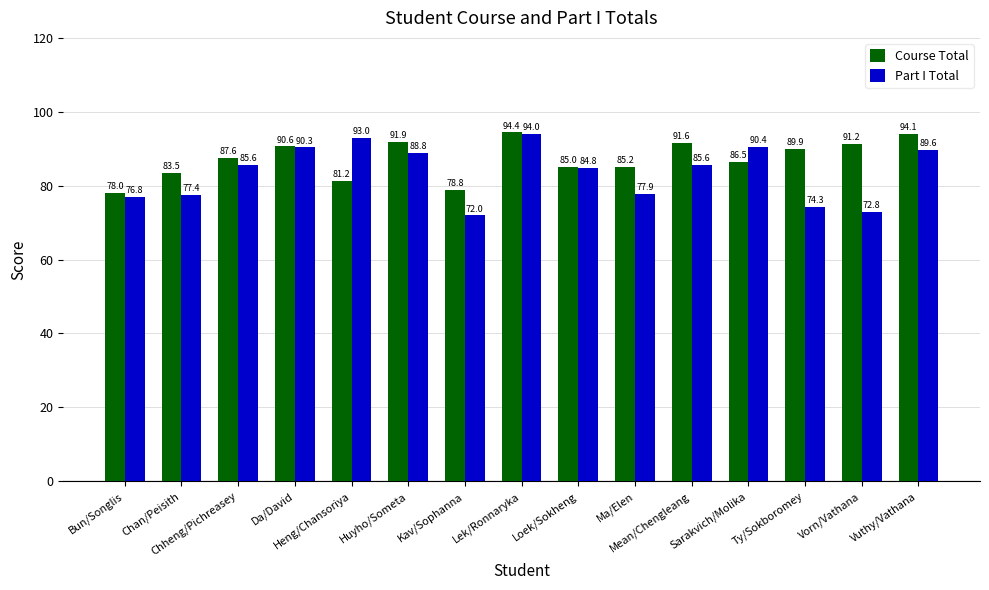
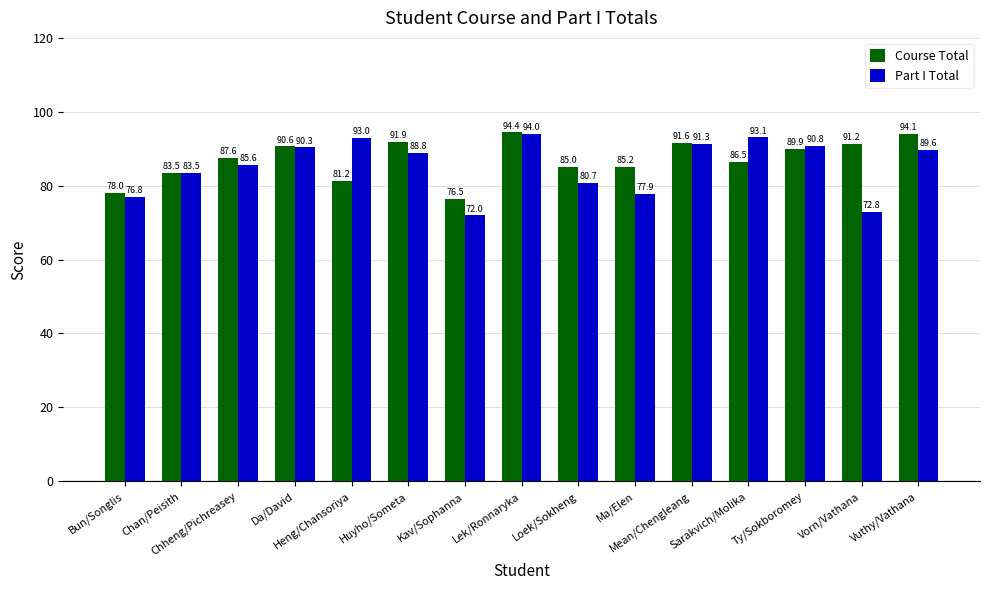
Part I Total, Chan/Peisith: 77.4 -> 83.5
Course Total, Kav/Sophanna: 78.8 -> 76.5
Part I Total, Loek/Sokheng: 84.8 -> 80.7
Part I Total, Mean/Chengleang: 85.6 -> 91.3
Part I Total, Sarakvich/Molika: 90.4 -> 93.1
Part I Total, Ty/Sokboromey: 74.3 -> 90.8
